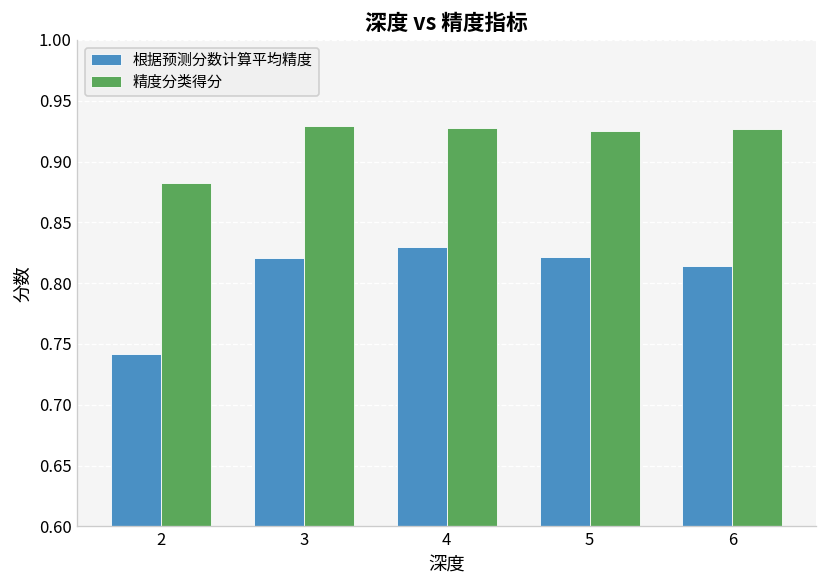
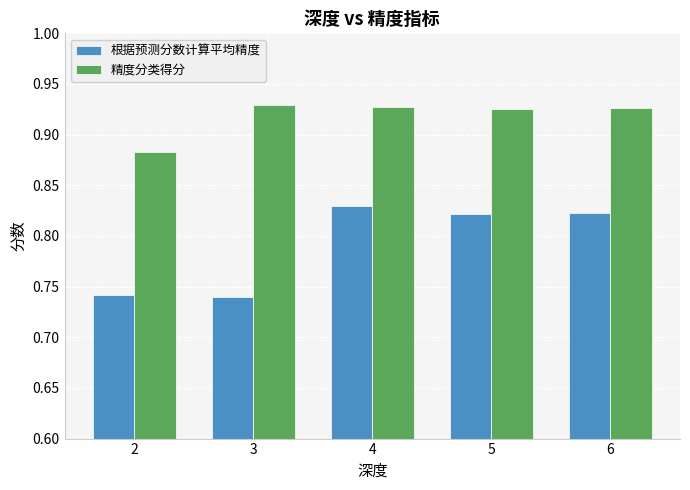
根据预测分数计算平均精度, 3: 0.821 -> 0.739
根据预测分数计算平均精度, 6: 0.814 -> 0.823
